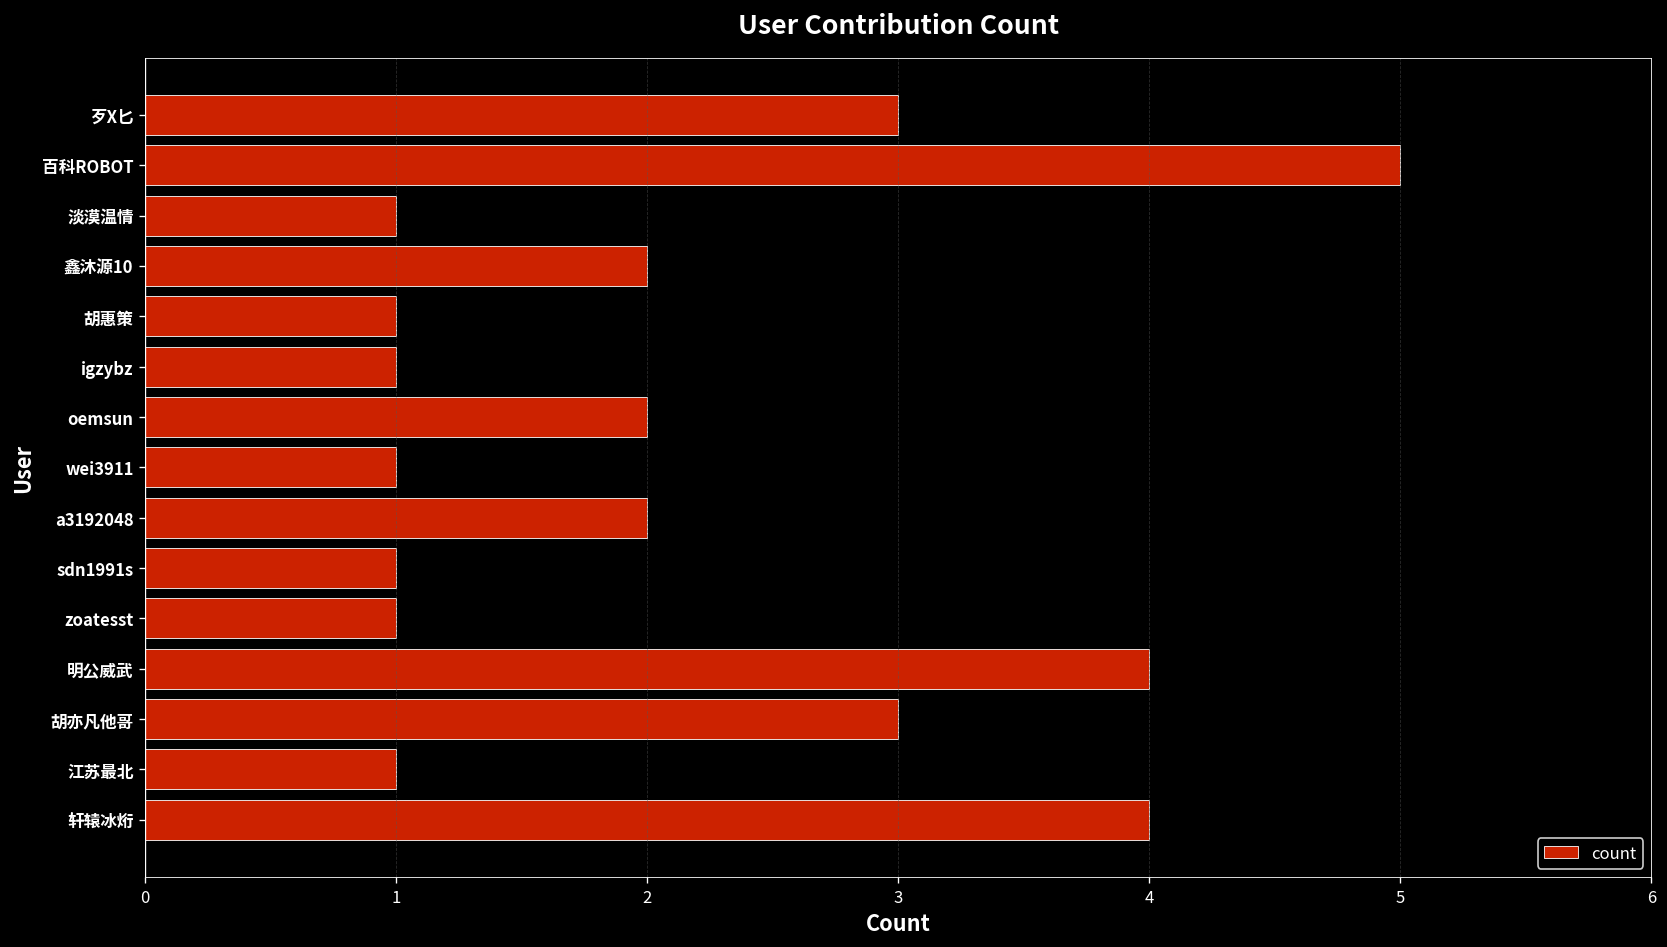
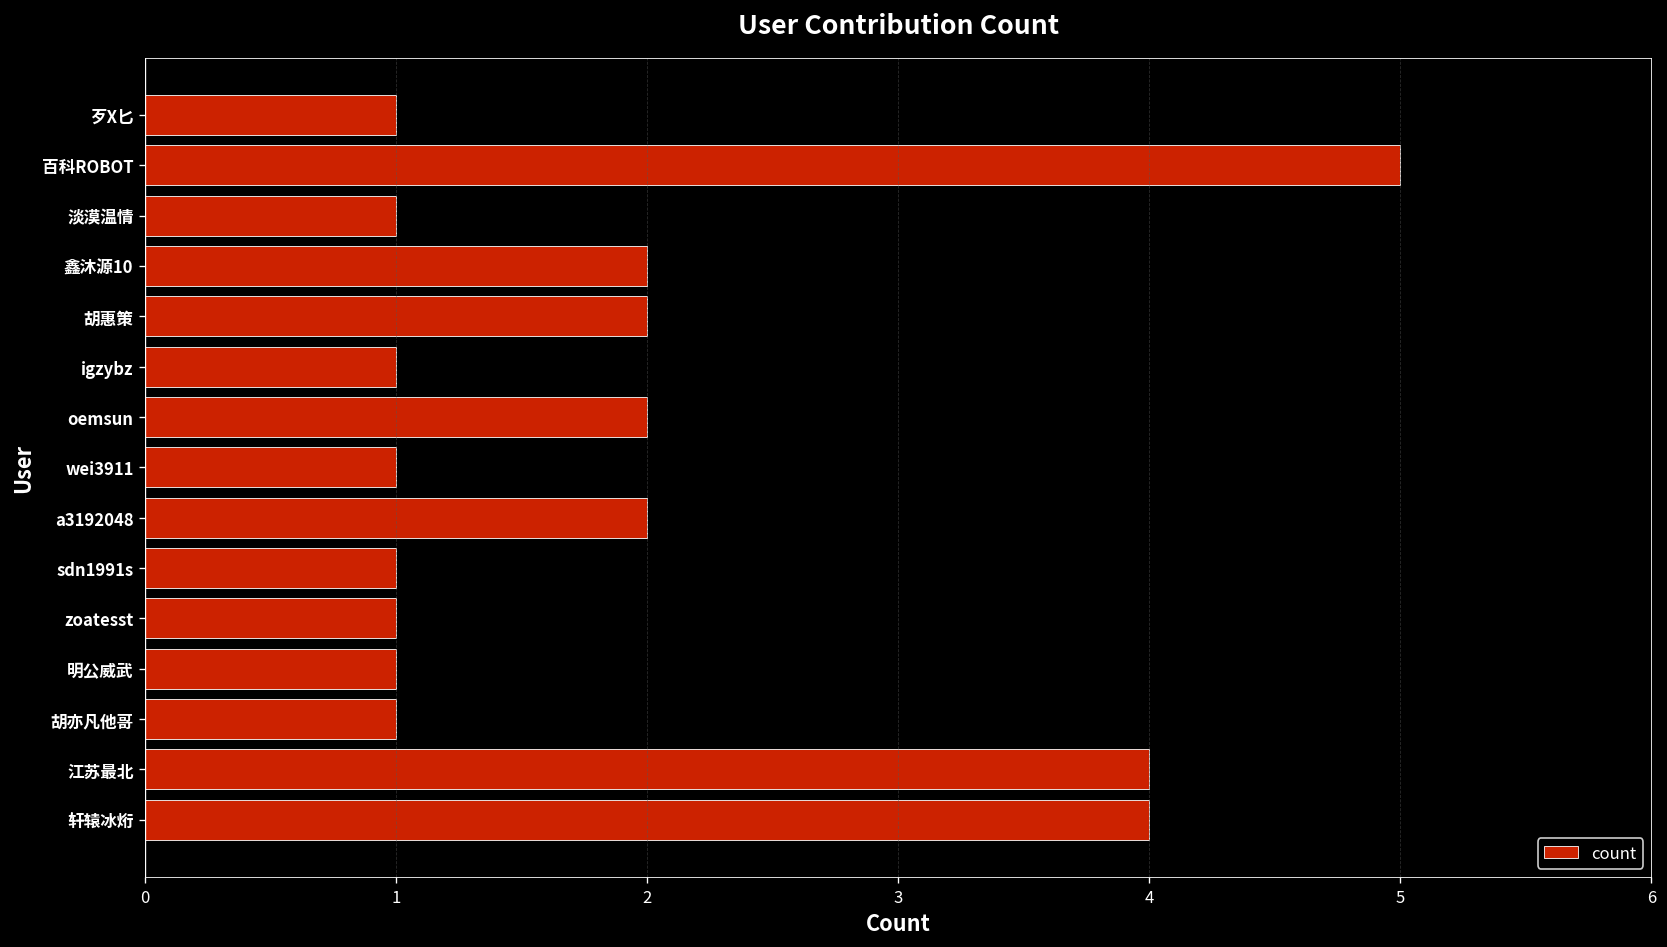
歹X匕: 3 -> 1
胡惠策: 1 -> 2
明公威武: 4 -> 1
胡亦凡他哥: 3 -> 1
江苏最北: 1 -> 4
